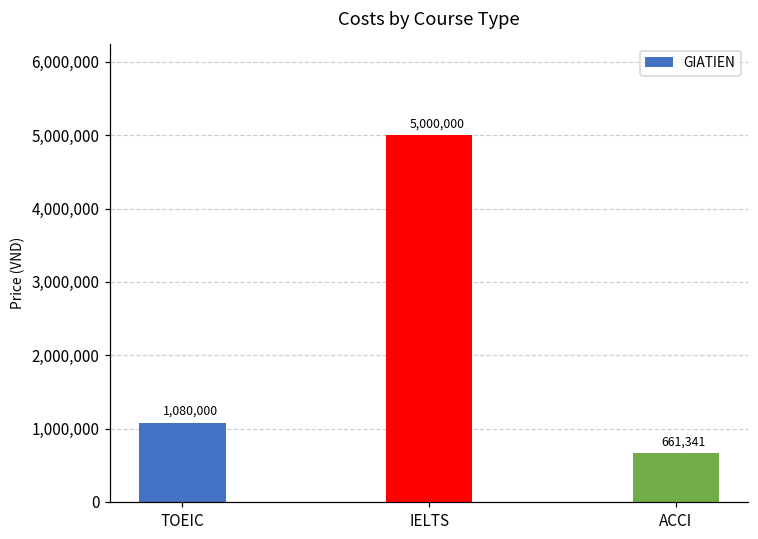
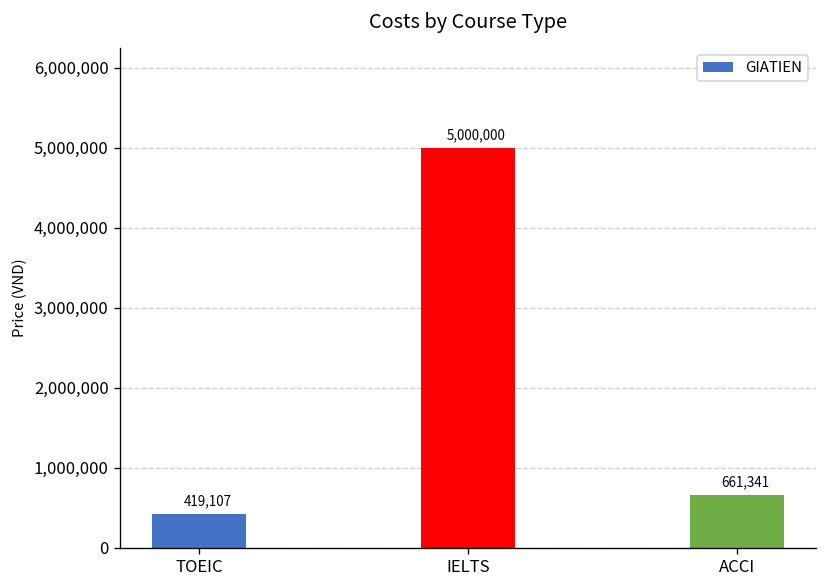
TOEIC: 1,080,000 -> 419,107
